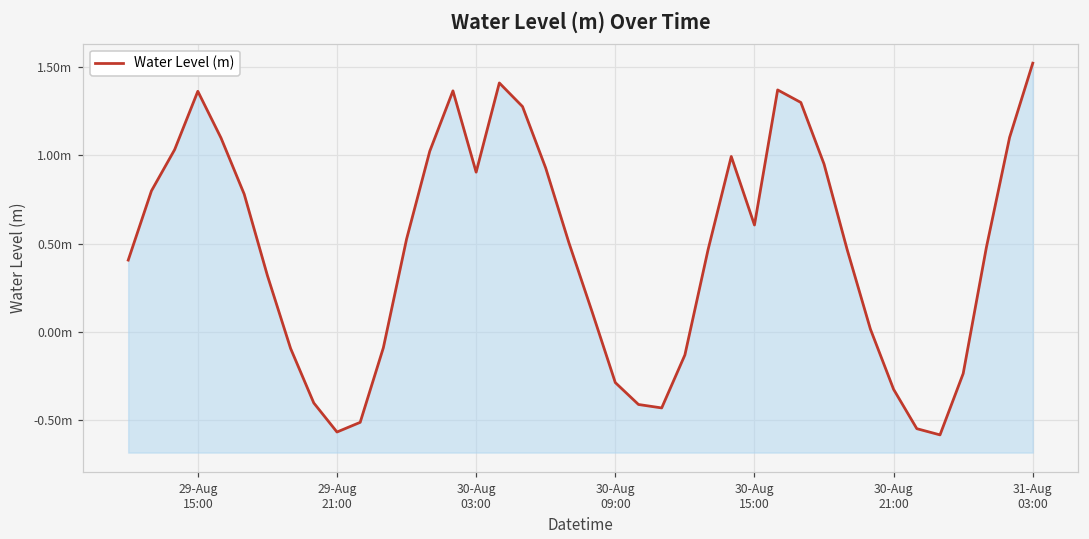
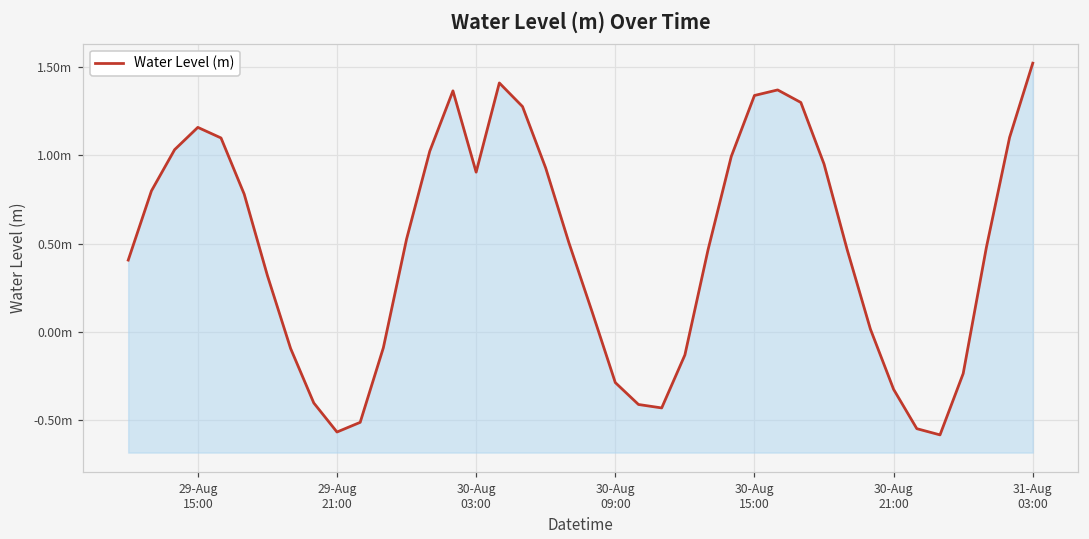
29-Aug 15:00: 1.36m -> 1.16m
30-Aug 15:00: 0.61m -> 1.34m
